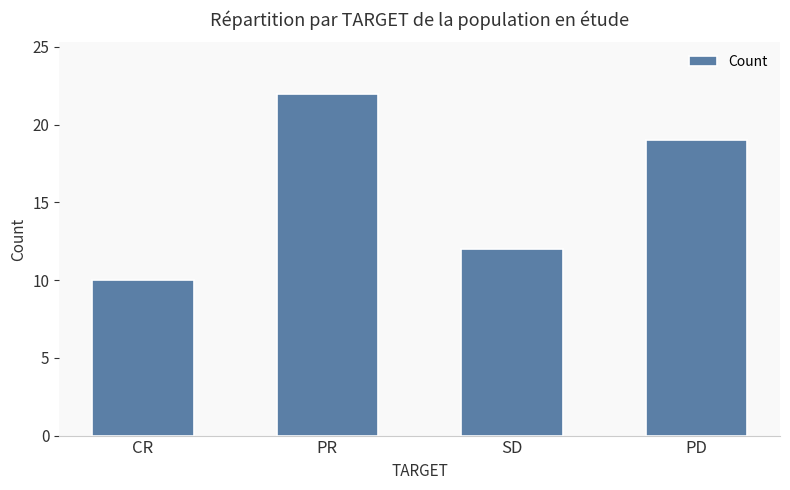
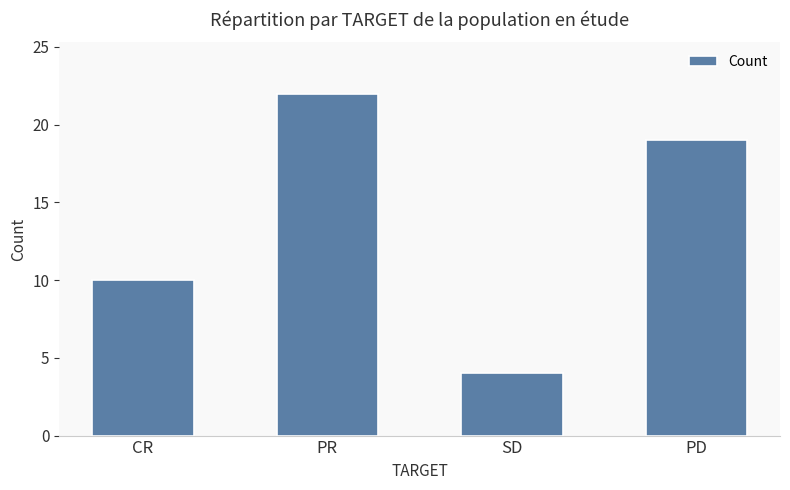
SD: 12 -> 4
